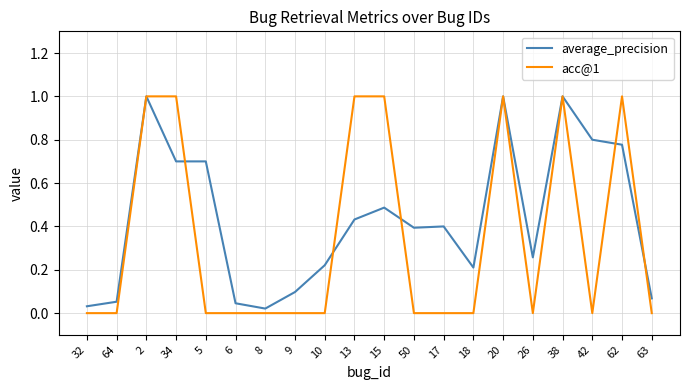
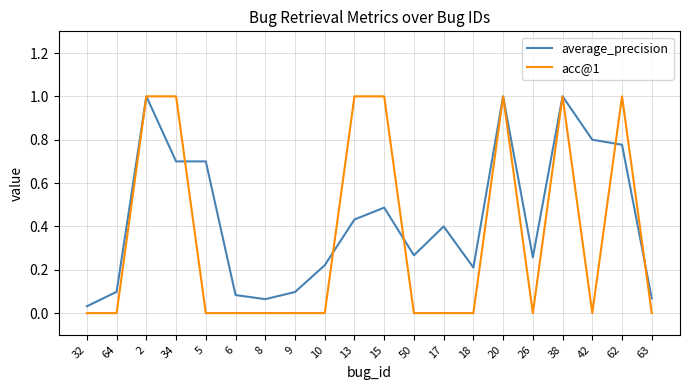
average_precision, 64: 0.05 -> 0.10
average_precision, 6: 0.05 -> 0.08
average_precision, 8: 0.02 -> 0.06
average_precision, 50: 0.39 -> 0.27
